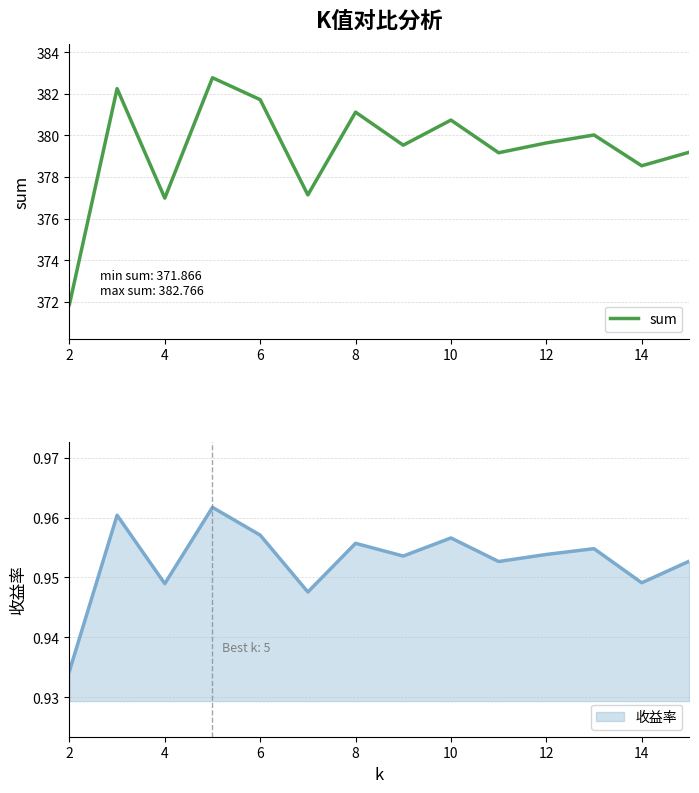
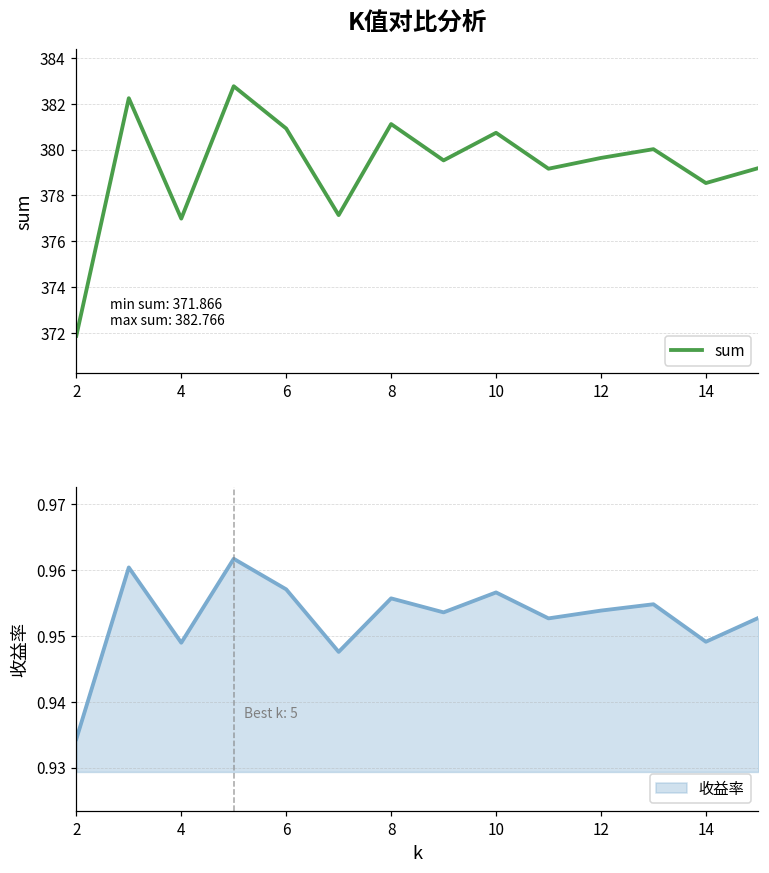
K值对比分析, 6: 381.7 -> 380.9
